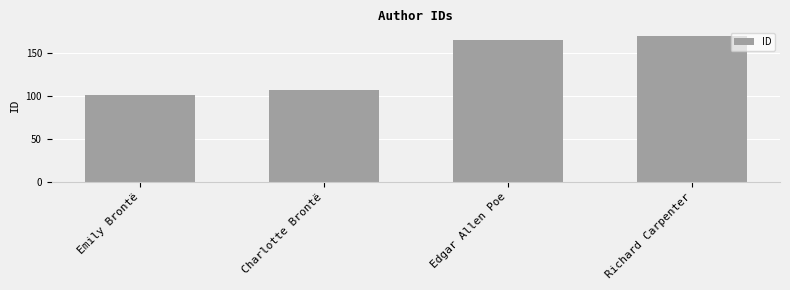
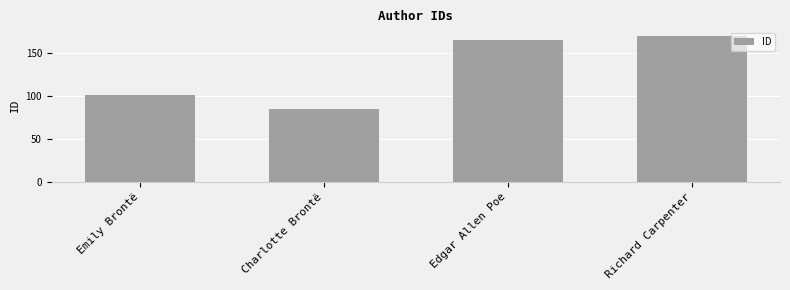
Charlotte Brontë: 110 -> 90
